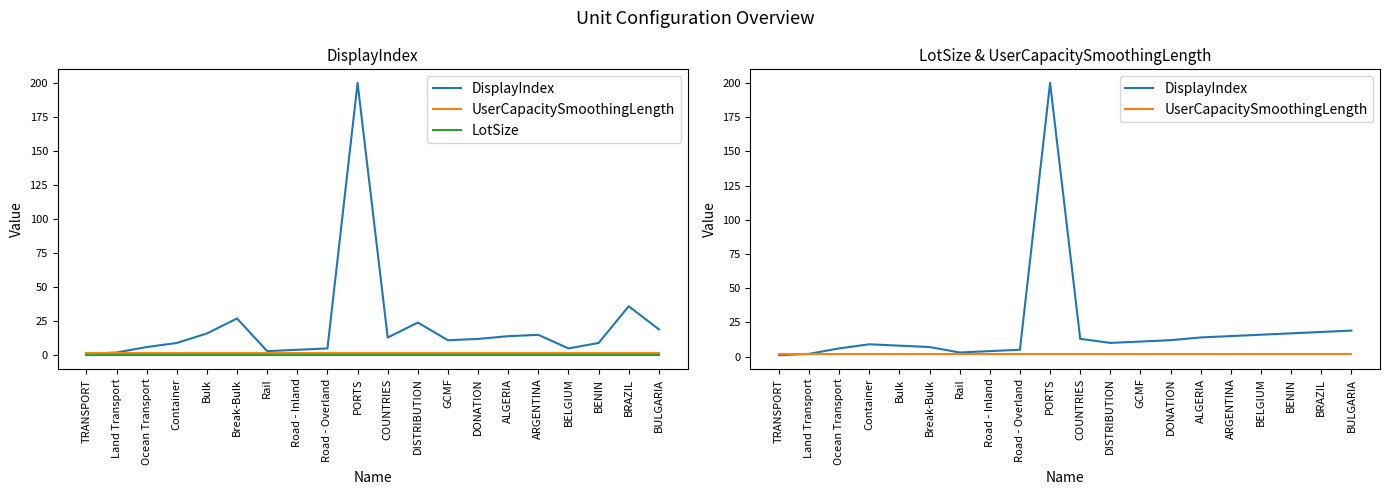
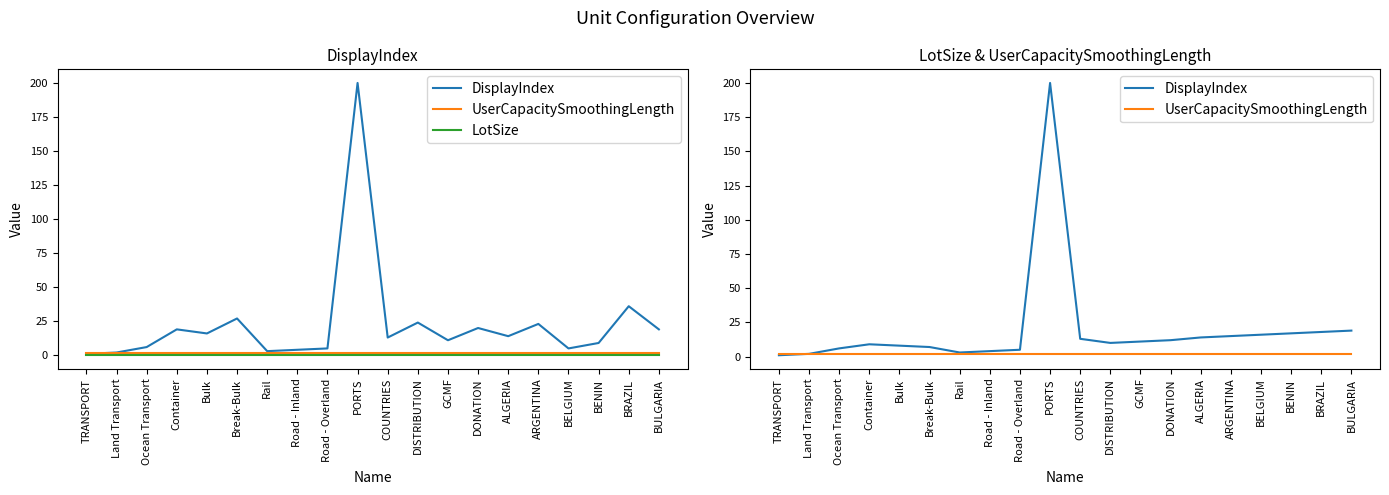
DisplayIndex, DisplayIndex, Container: 9 -> 19
DisplayIndex, DisplayIndex, DONATION: 12 -> 20
DisplayIndex, DisplayIndex, ARGENTINA: 15 -> 23
